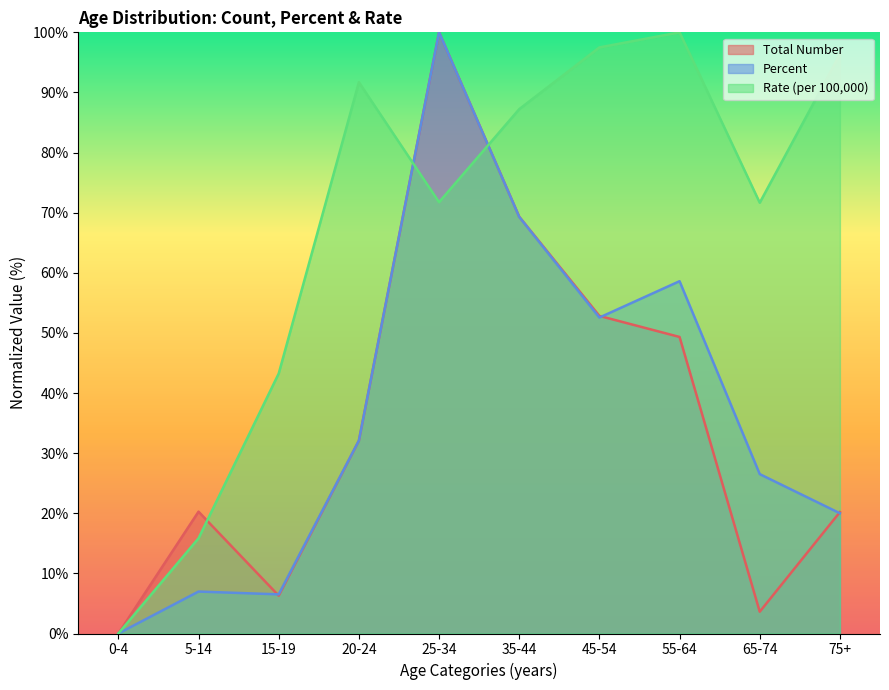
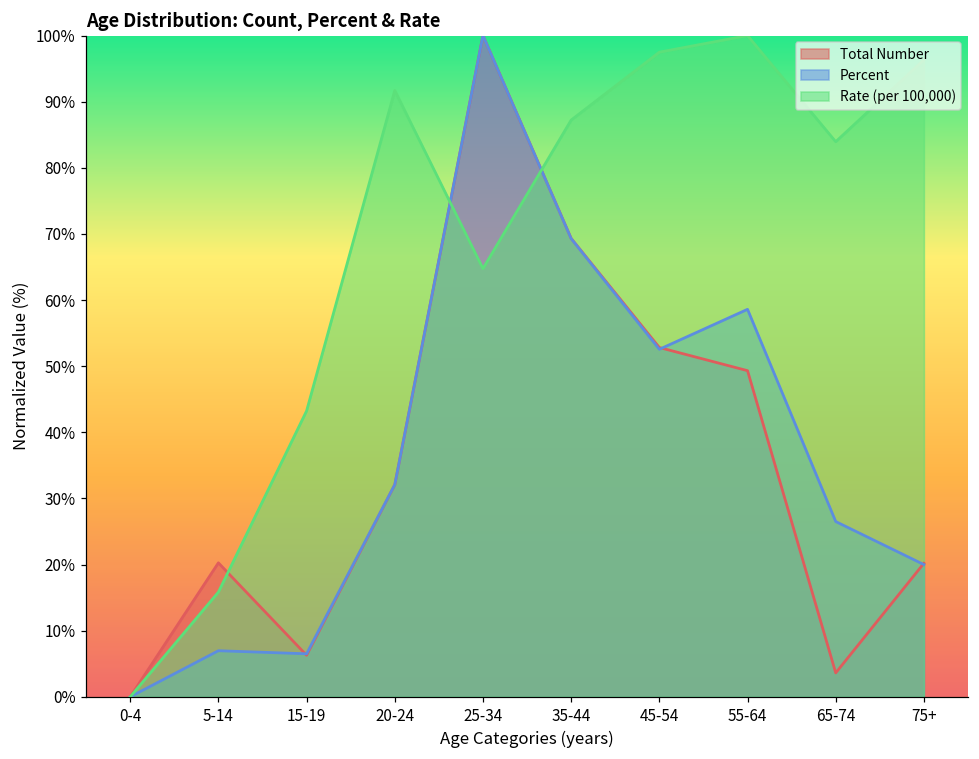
Rate (per 100,000), 25-34: 72% -> 65%
Rate (per 100,000), 65-74: 72% -> 84%
